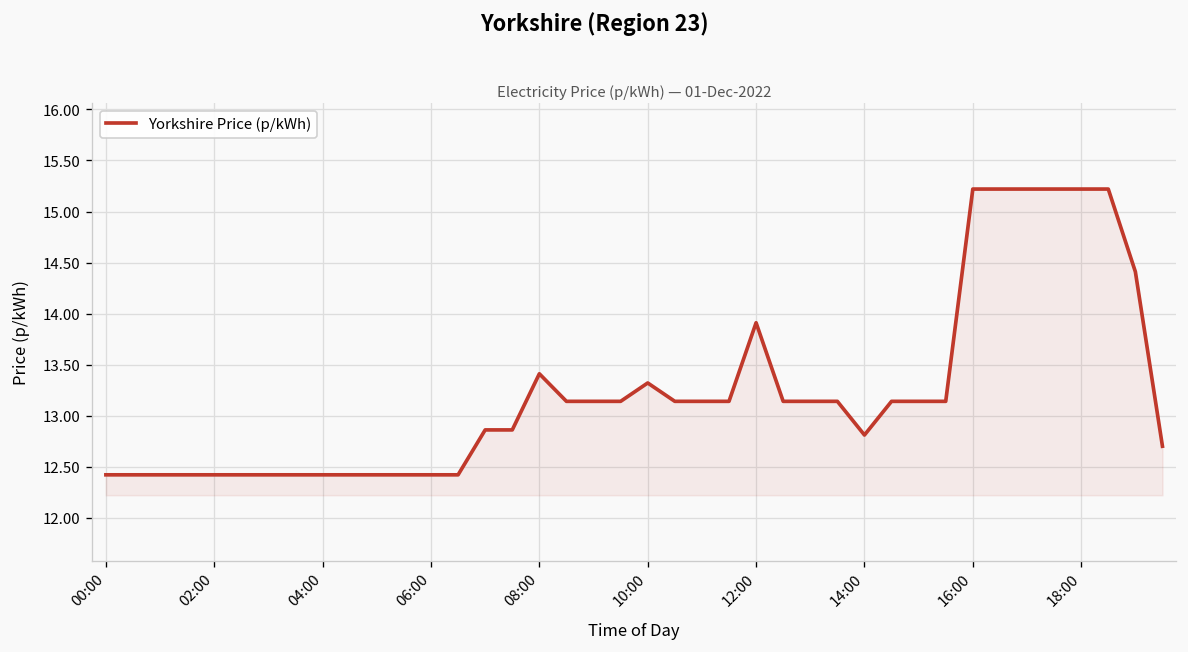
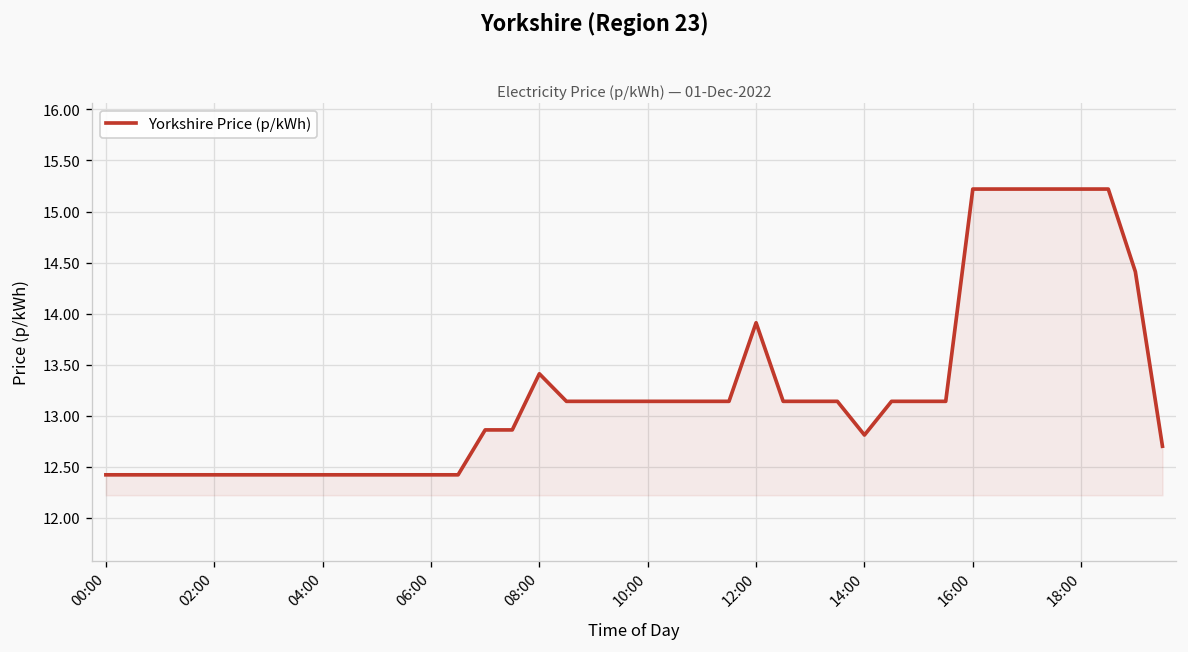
10:00: 13.3 -> 13.1
